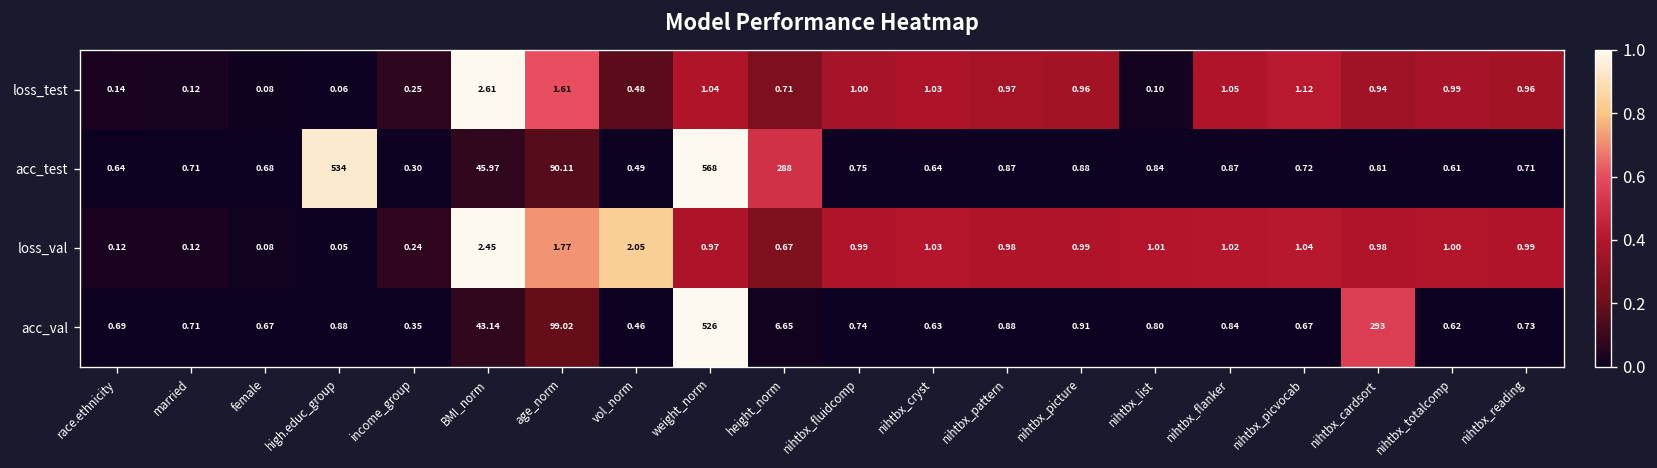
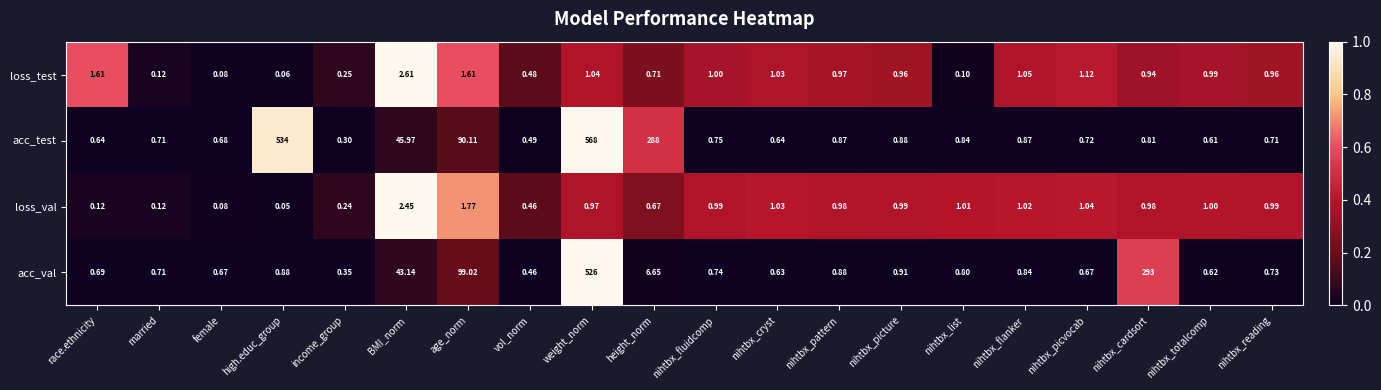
loss_test, race.ethnicity: 0.14 -> 1.61
loss_val, vol_norm: 2.05 -> 0.46
